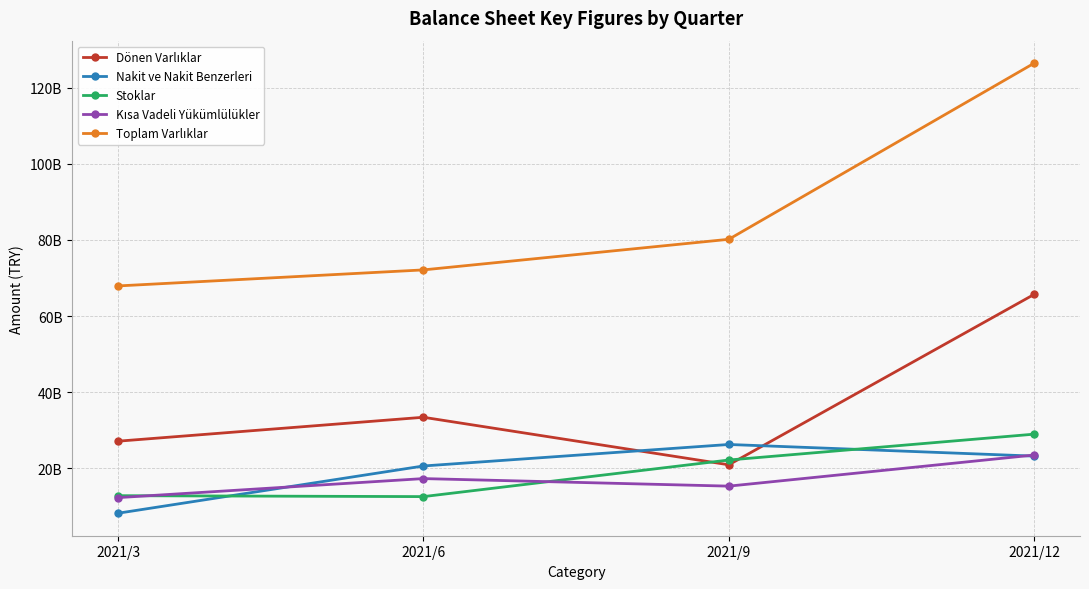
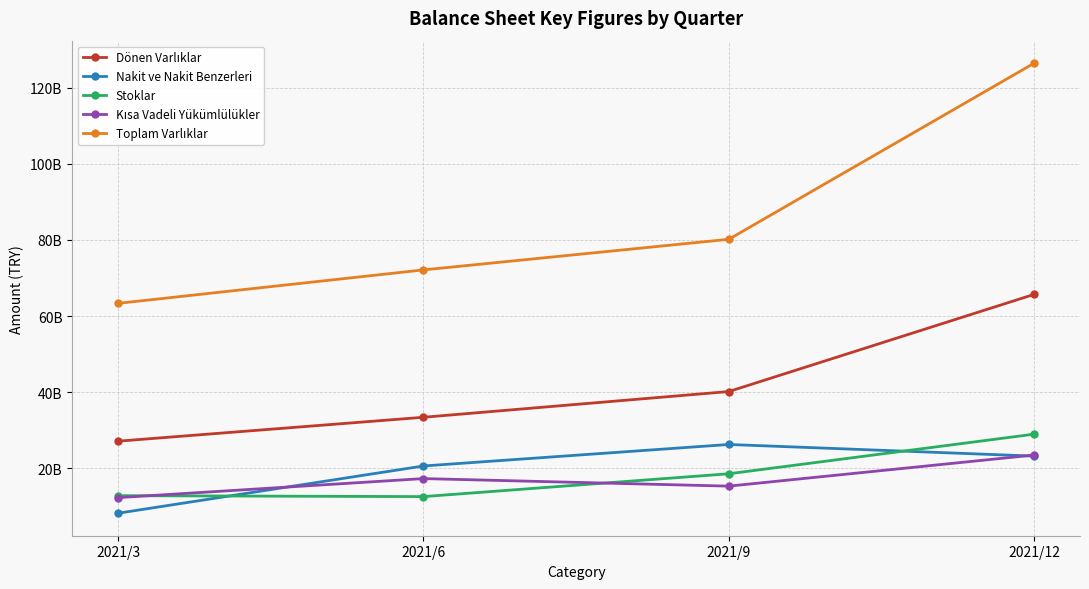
Toplam Varlıklar, 2021/3: 68000000000 -> 63000000000
Dönen Varlıklar, 2021/9: 21000000000 -> 40000000000
Stoklar, 2021/9: 22000000000 -> 19000000000
